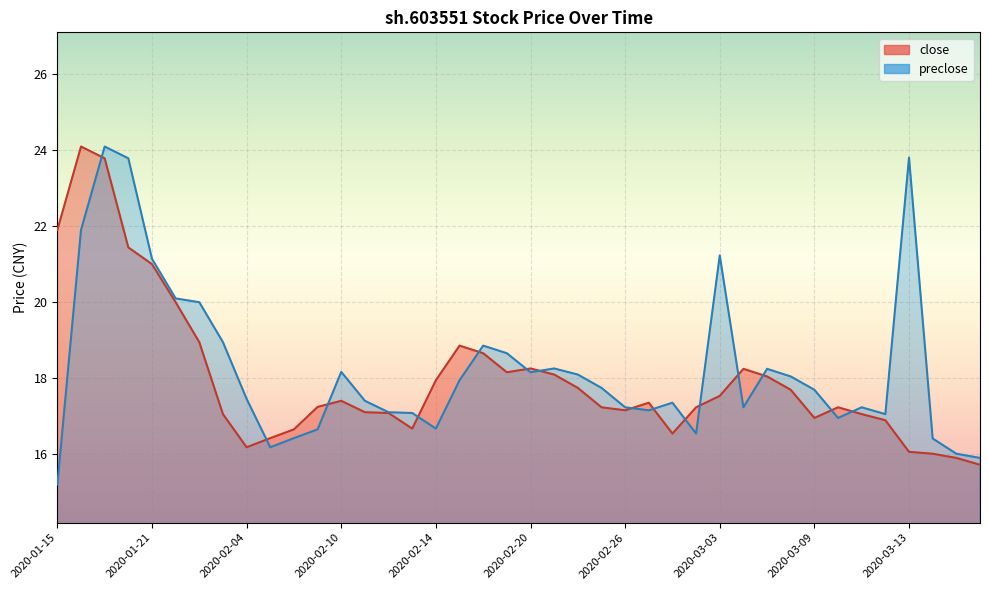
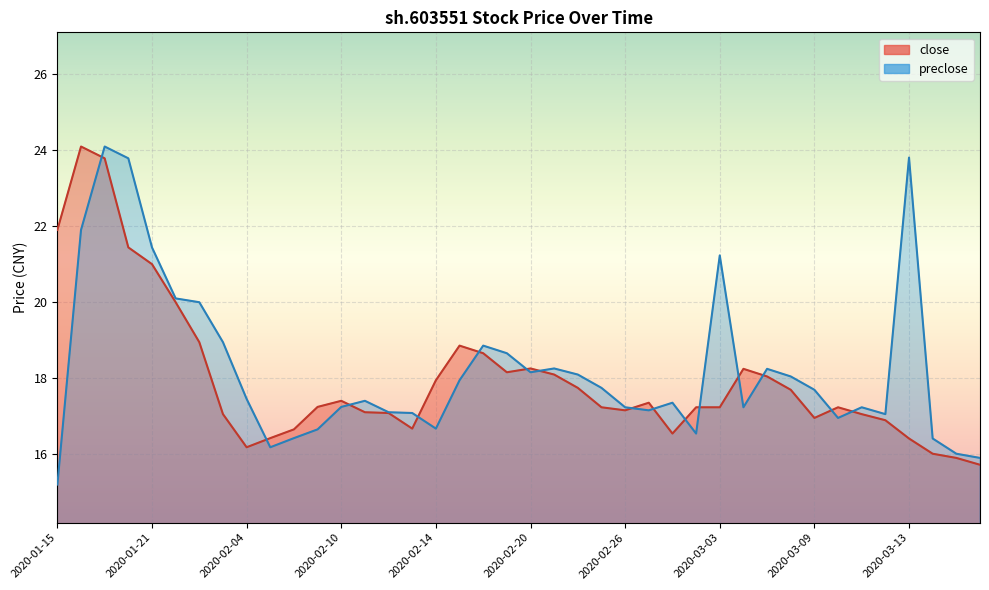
preclose, 2020-01-21: 21.1 -> 21.4
preclose, 2020-02-10: 18.2 -> 17.3
close, 2020-03-03: 17.5 -> 17.2
close, 2020-03-13: 16.1 -> 16.4
